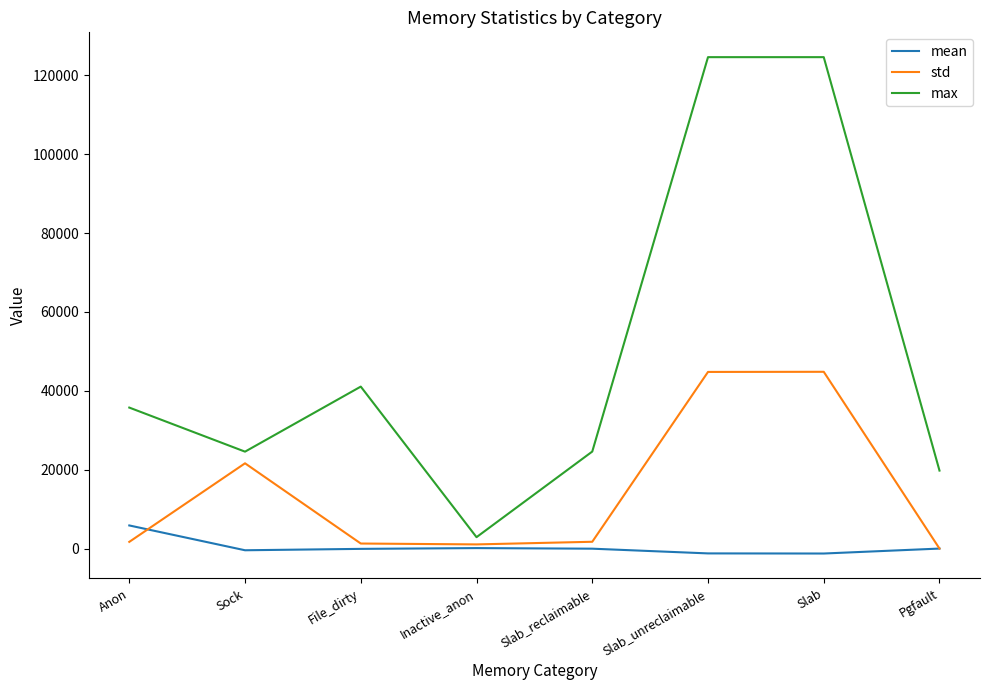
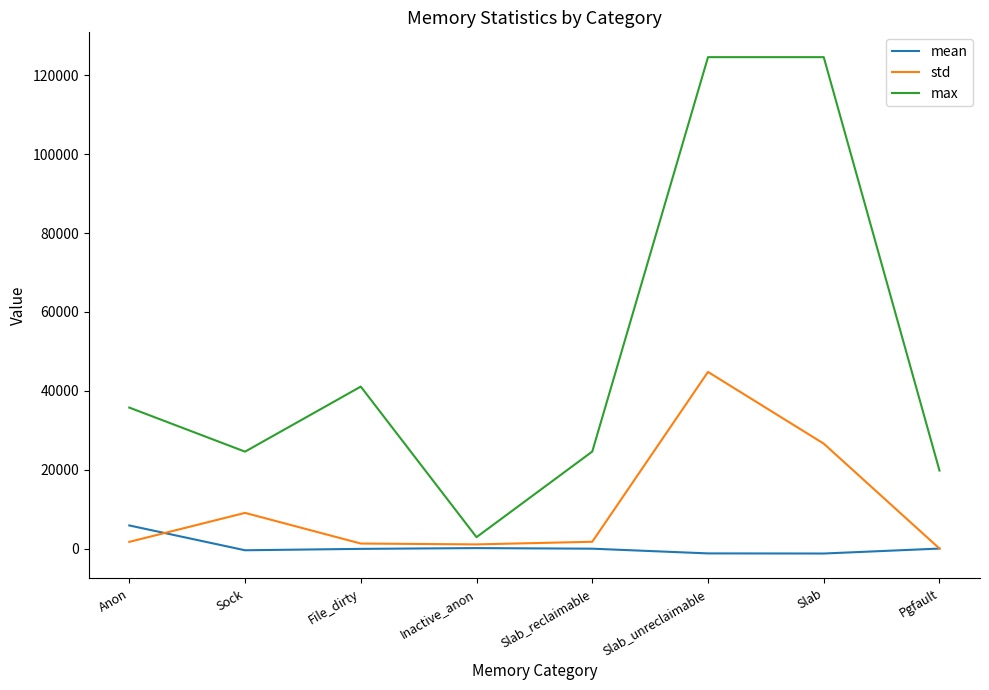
std, Sock: 22000 -> 9000
std, Slab: 45000 -> 27000
